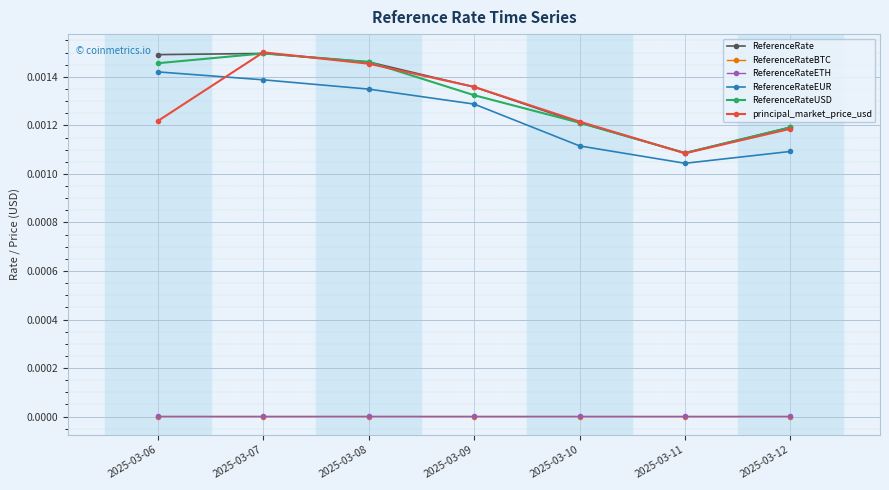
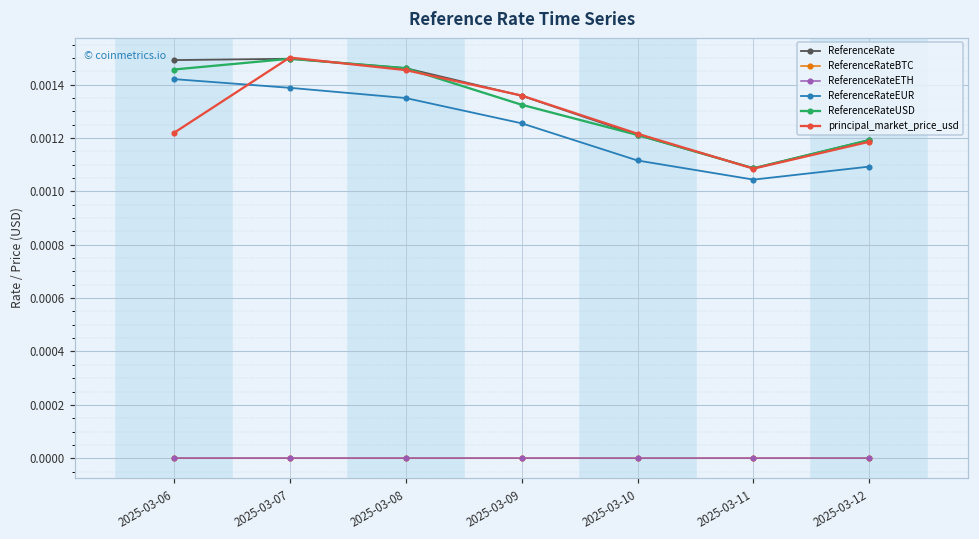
ReferenceRateEUR, 2025-03-09: 0.00129 -> 0.00125
